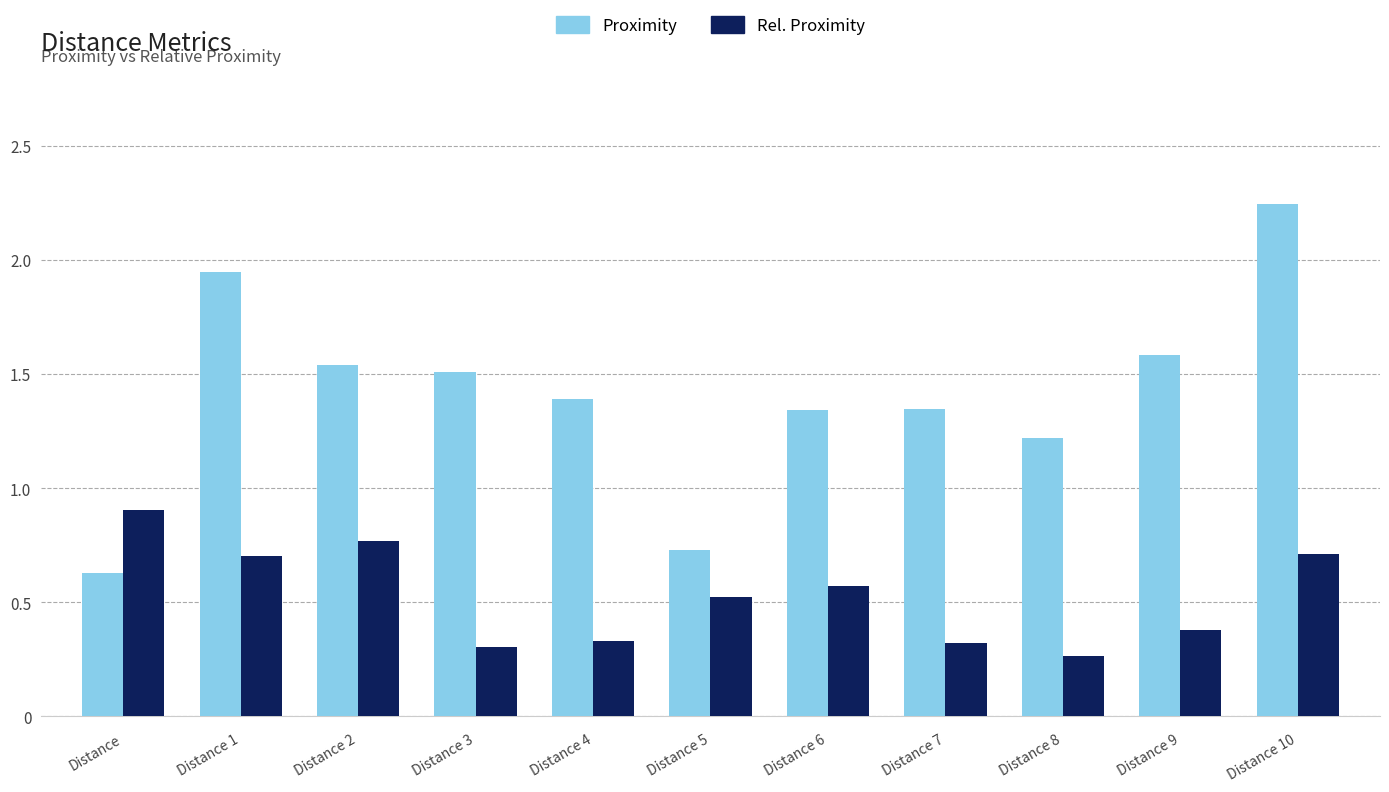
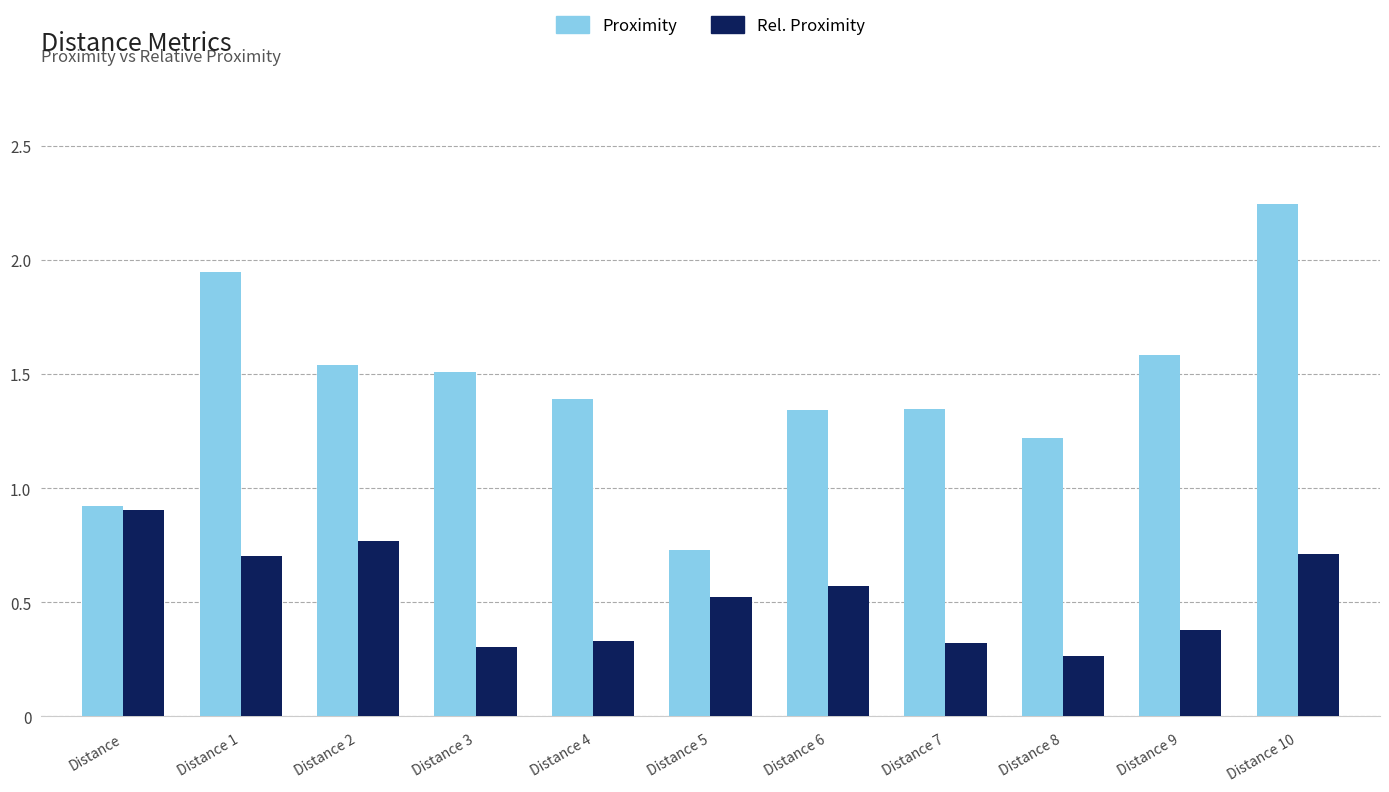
Proximity, Distance: 0.63 -> 0.92
